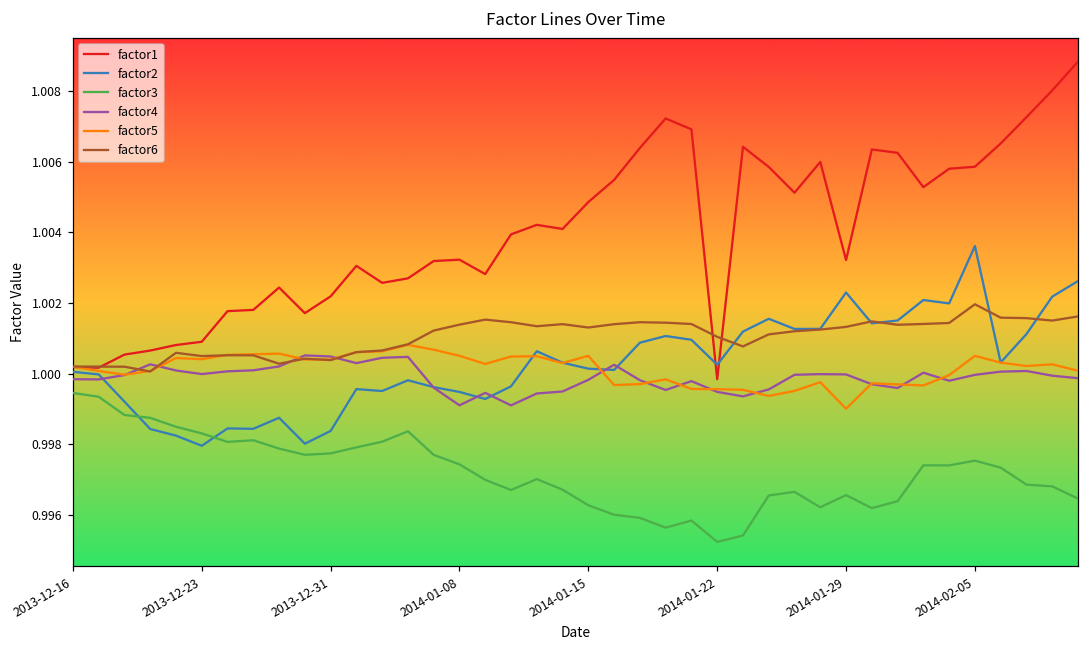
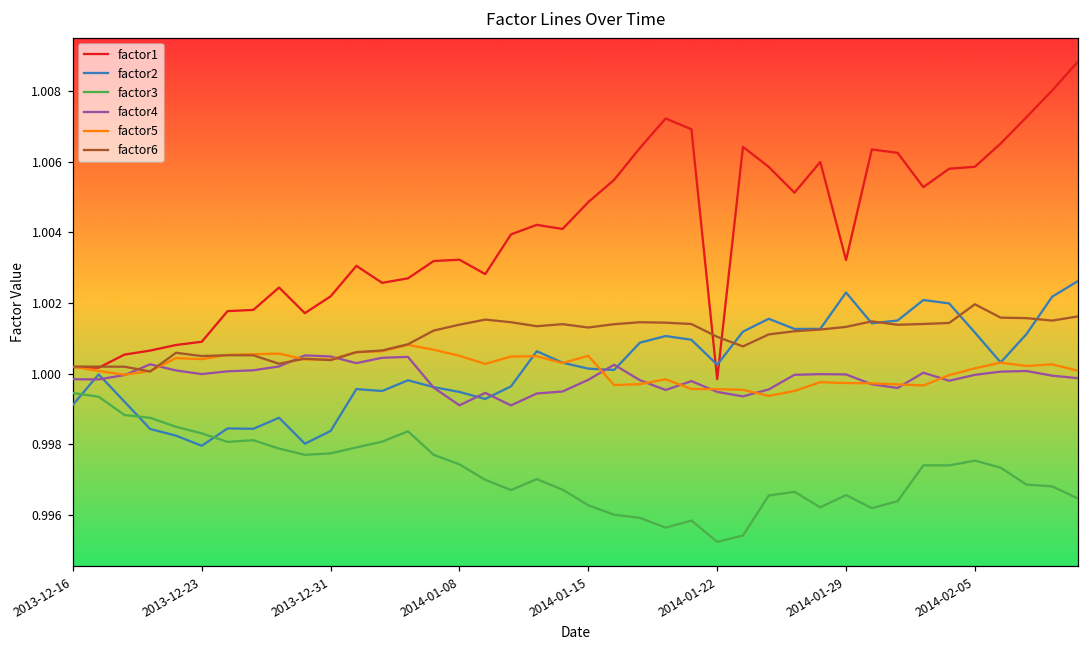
factor2, 2013-12-16: 1.0001 -> 0.9991
factor5, 2014-01-29: 0.9990 -> 0.9997
factor2, 2014-02-05: 1.0036 -> 1.0012
factor5, 2014-02-05: 1.0005 -> 1.0002
